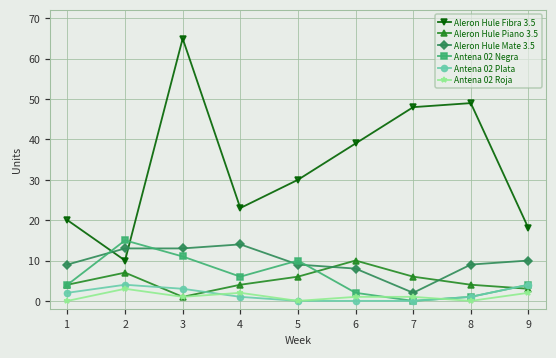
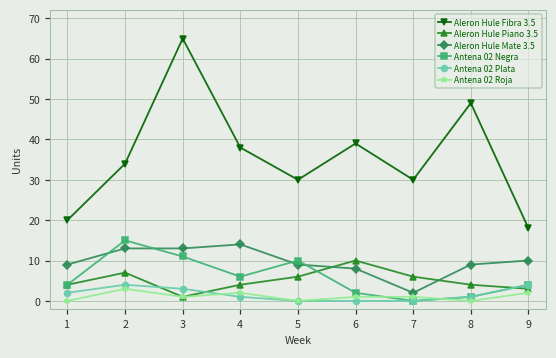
Aleron Hule Fibra 3.5, 2: 10 -> 34
Aleron Hule Fibra 3.5, 4: 23 -> 38
Aleron Hule Fibra 3.5, 7: 48 -> 30
